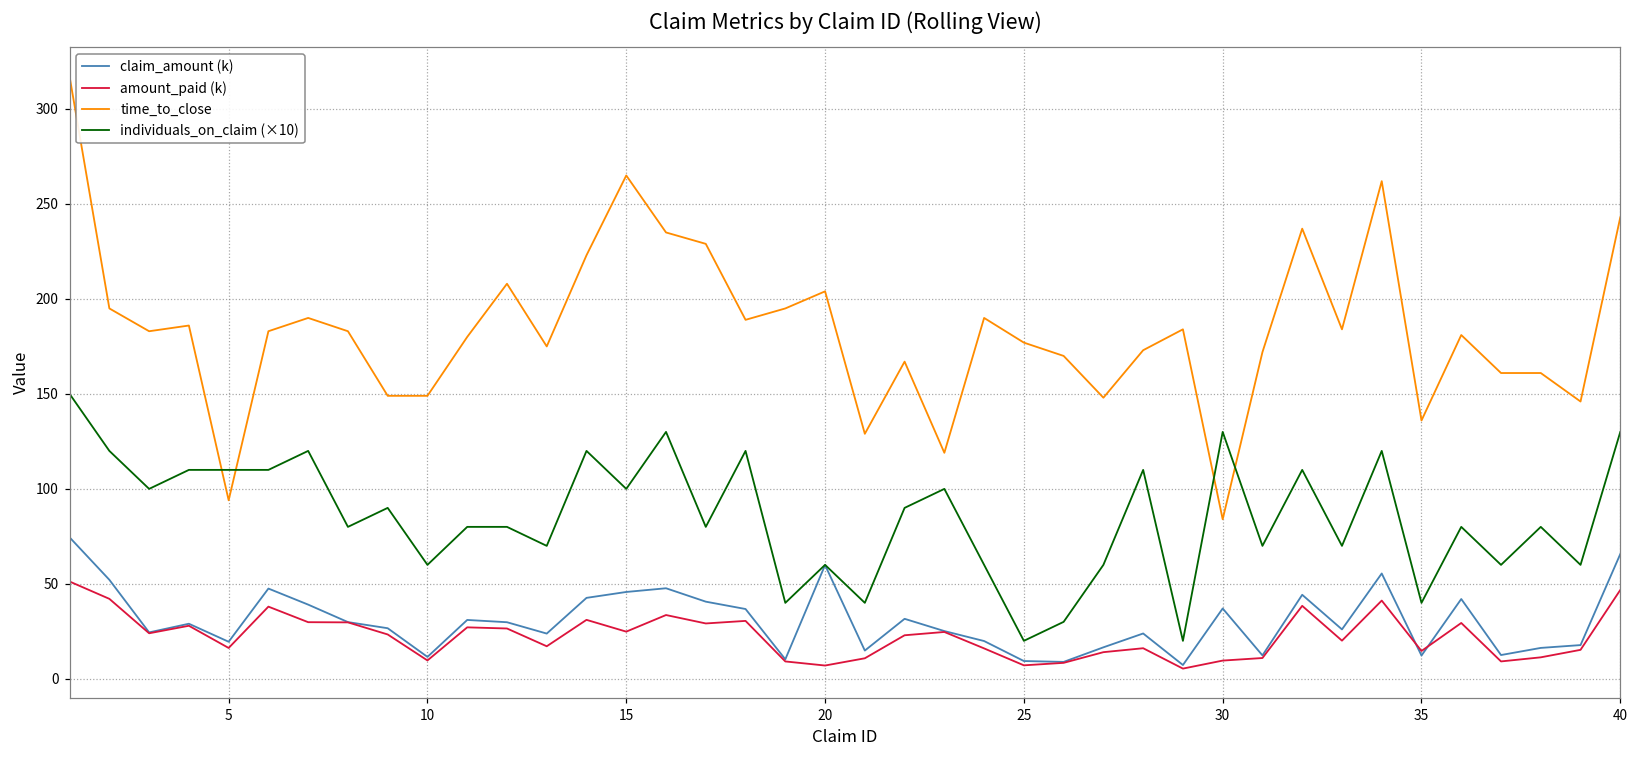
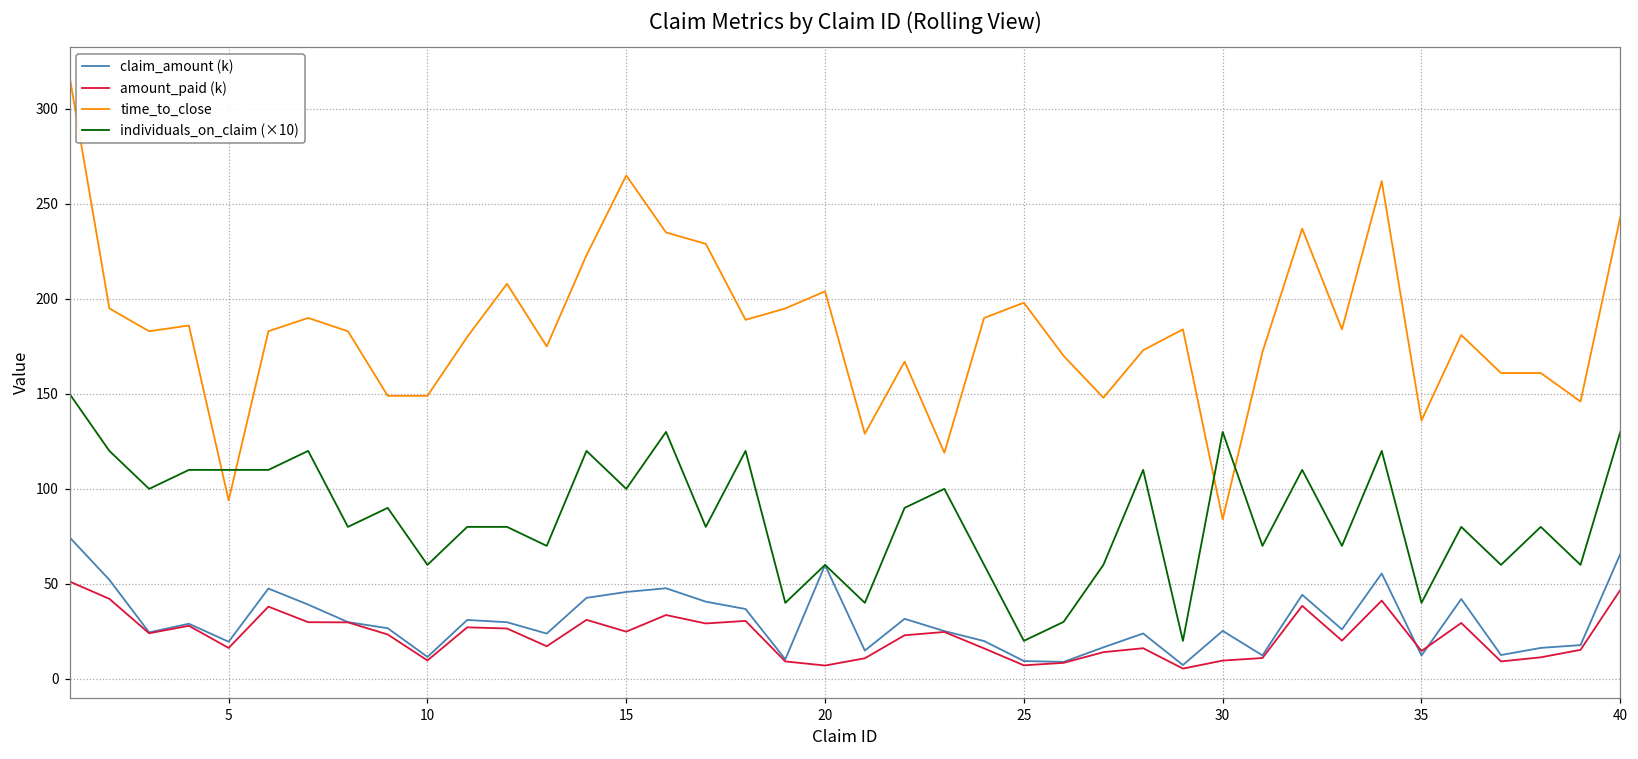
time_to_close, 25: 177 -> 198
claim_amount (k), 30: 37 -> 25
